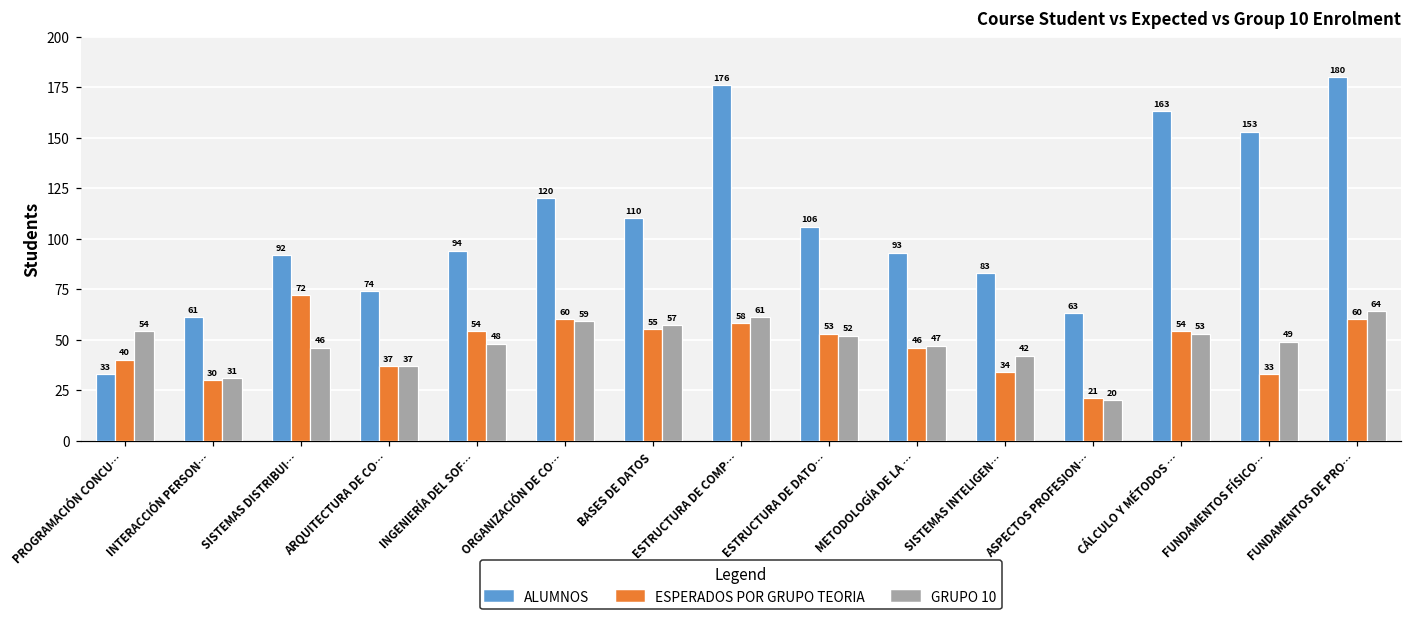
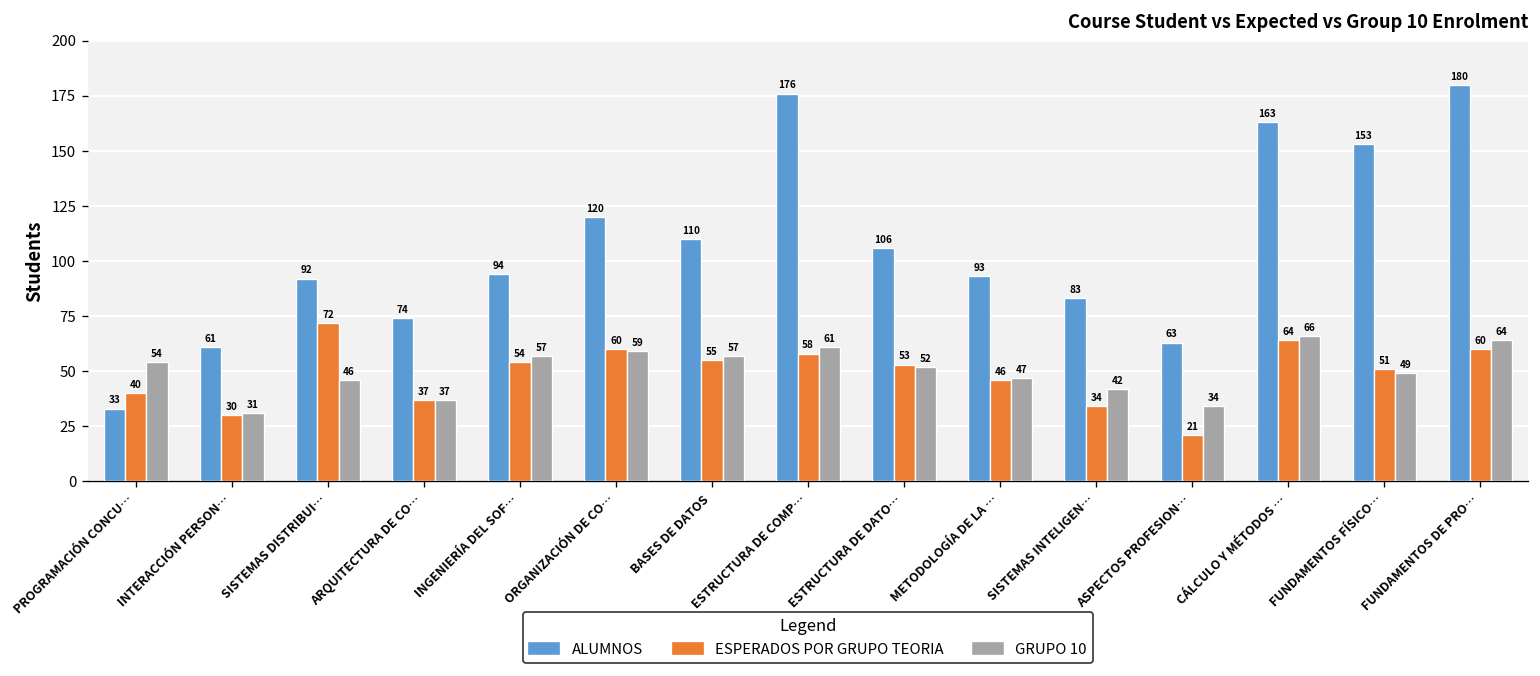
GRUPO 10, INGENIERÍA DEL SOF…: 48 -> 57
GRUPO 10, ASPECTOS PROFESION…: 20 -> 34
ESPERADOS POR GRUPO TEORIA, CÁLCULO Y MÉTODOS …: 54 -> 64
GRUPO 10, CÁLCULO Y MÉTODOS …: 53 -> 66
ESPERADOS POR GRUPO TEORIA, FUNDAMENTOS FÍSICO…: 33 -> 51
